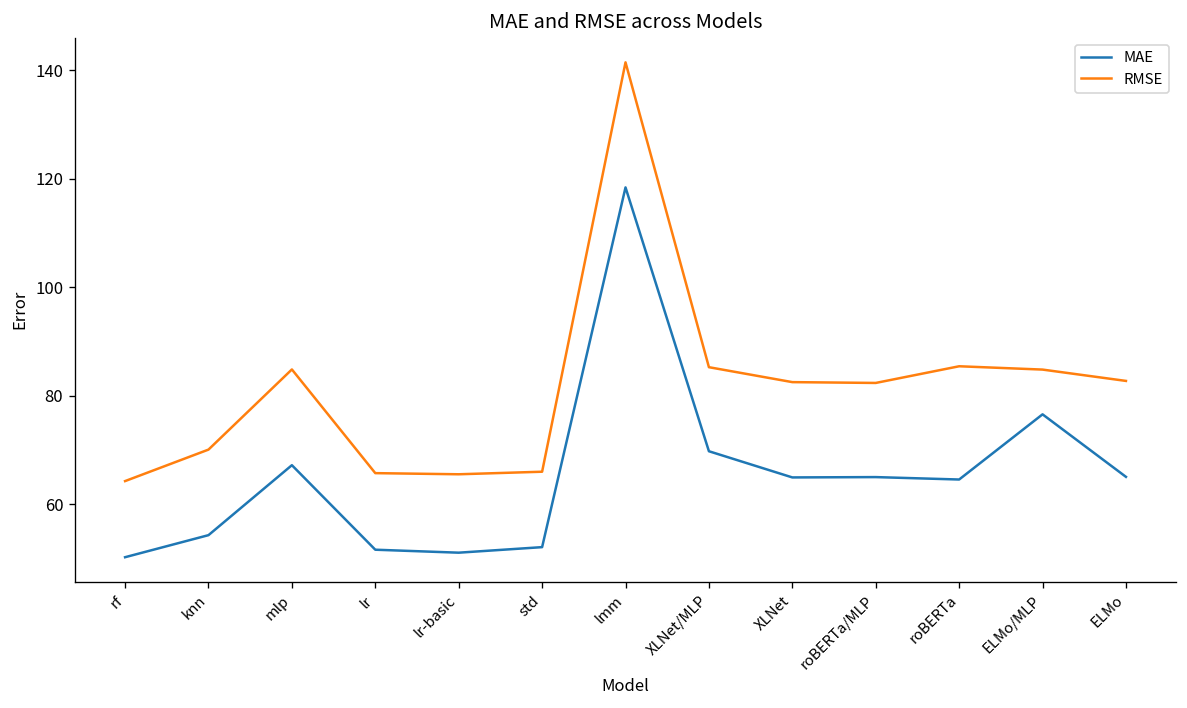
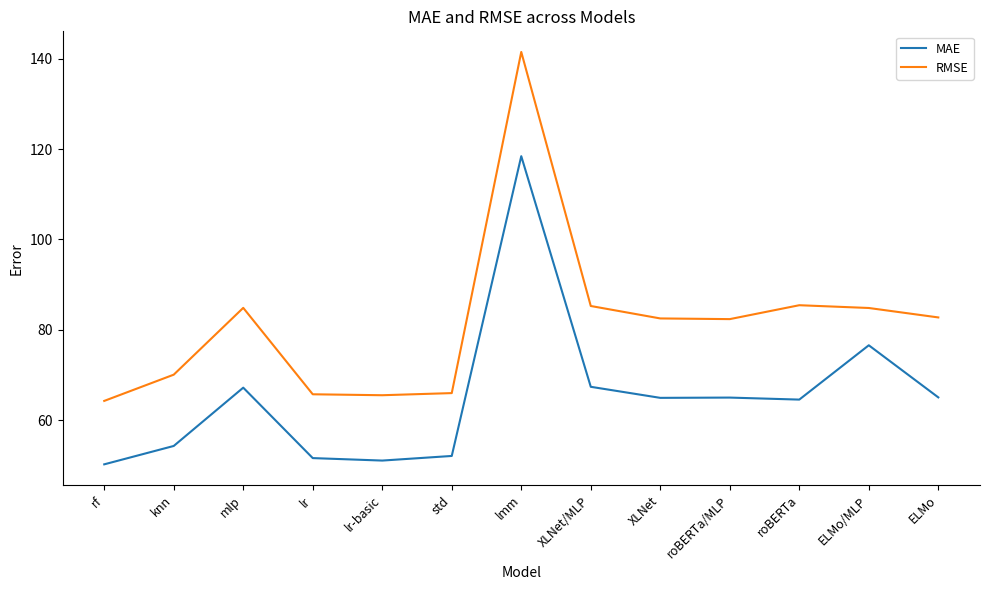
MAE, XLNet/MLP: 70 -> 67
